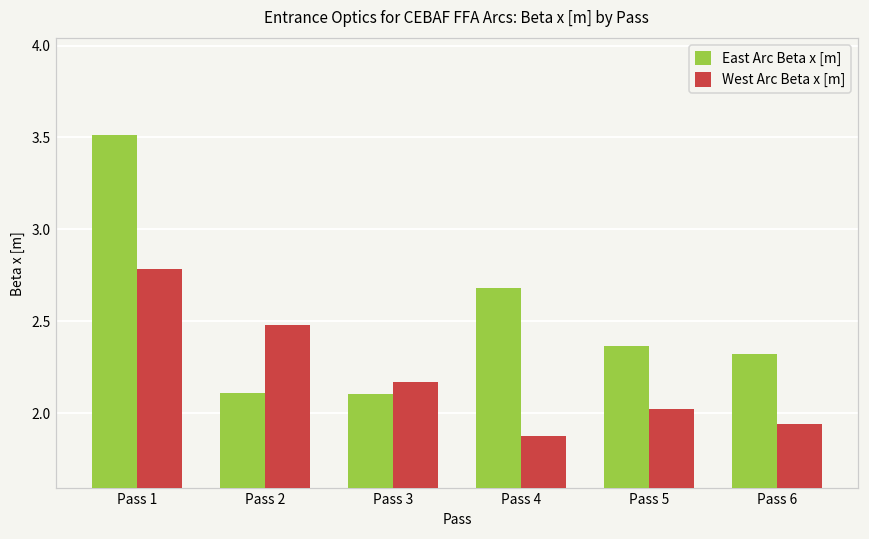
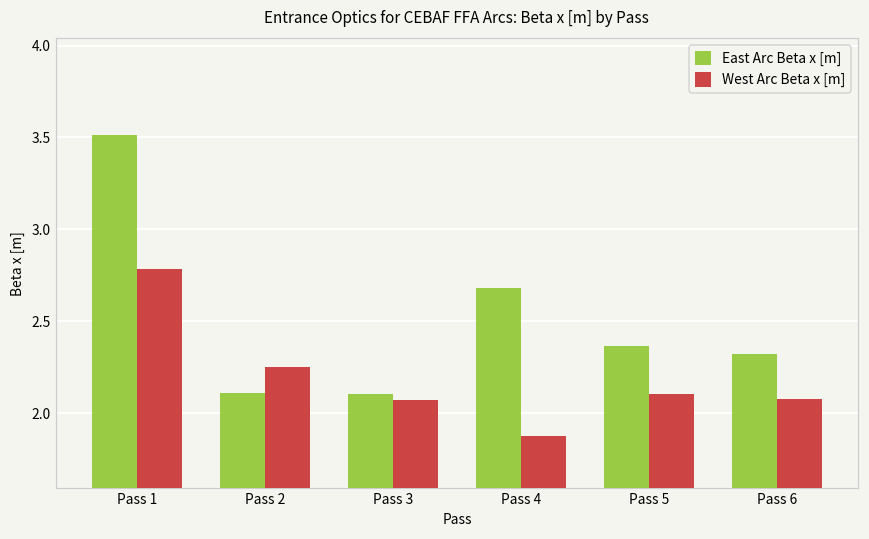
West Arc Beta x [m], Pass 2: 2.48 -> 2.25
West Arc Beta x [m], Pass 3: 2.17 -> 2.07
West Arc Beta x [m], Pass 5: 2.02 -> 2.10
West Arc Beta x [m], Pass 6: 1.94 -> 2.08
